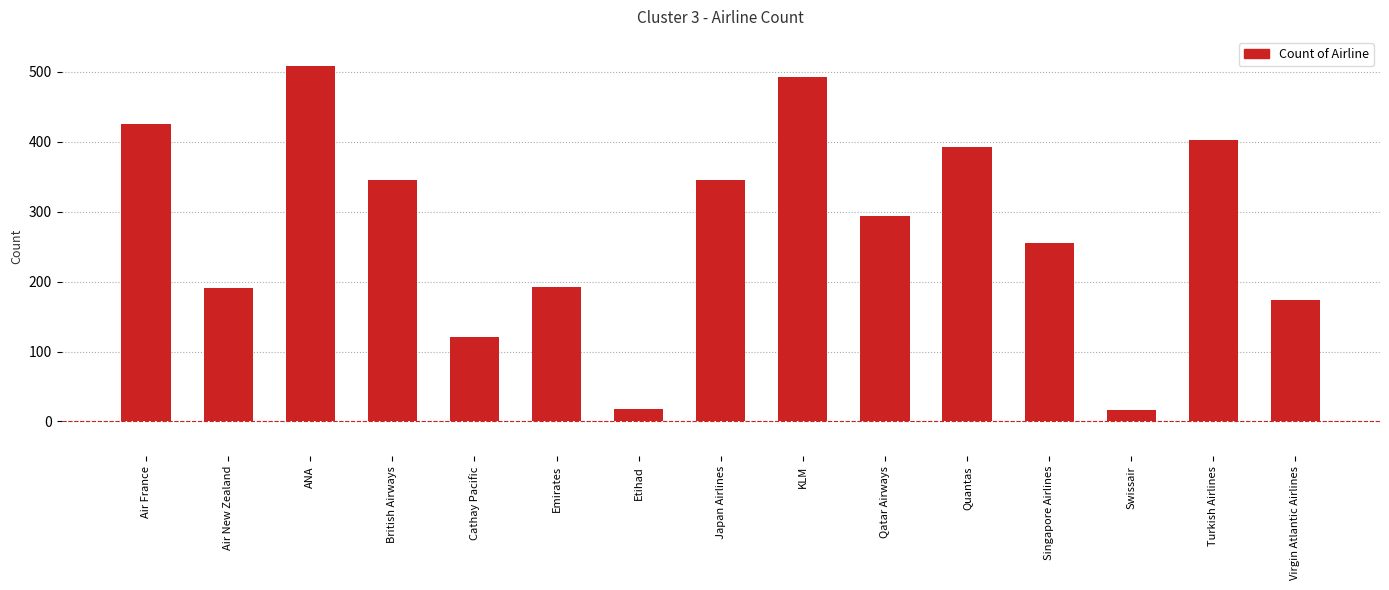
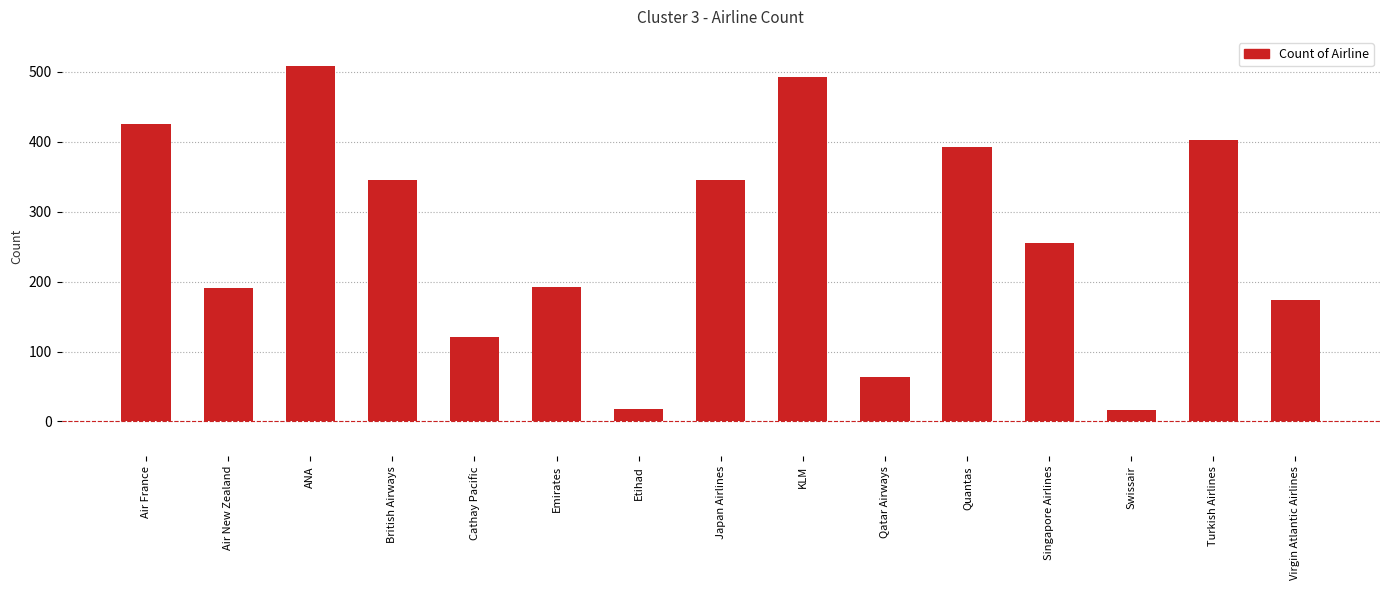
Qatar Airways: 290 -> 60
